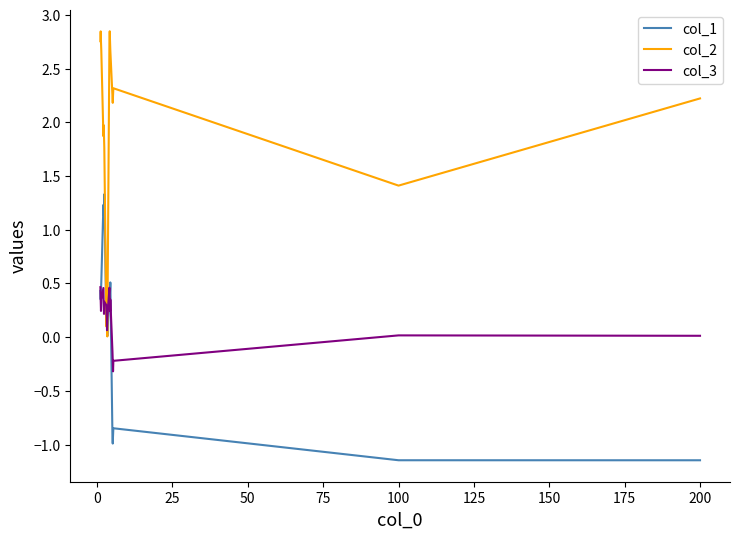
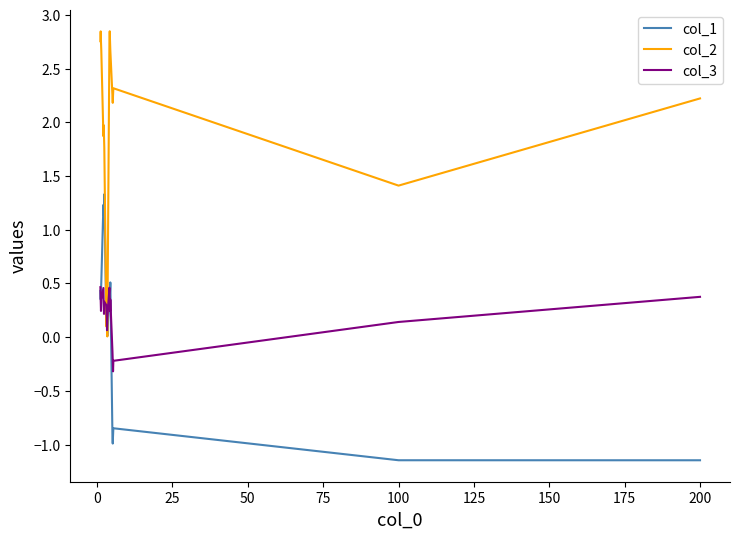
col_3, 100: 0.02 -> 0.14
col_3, 200: 0.01 -> 0.38
